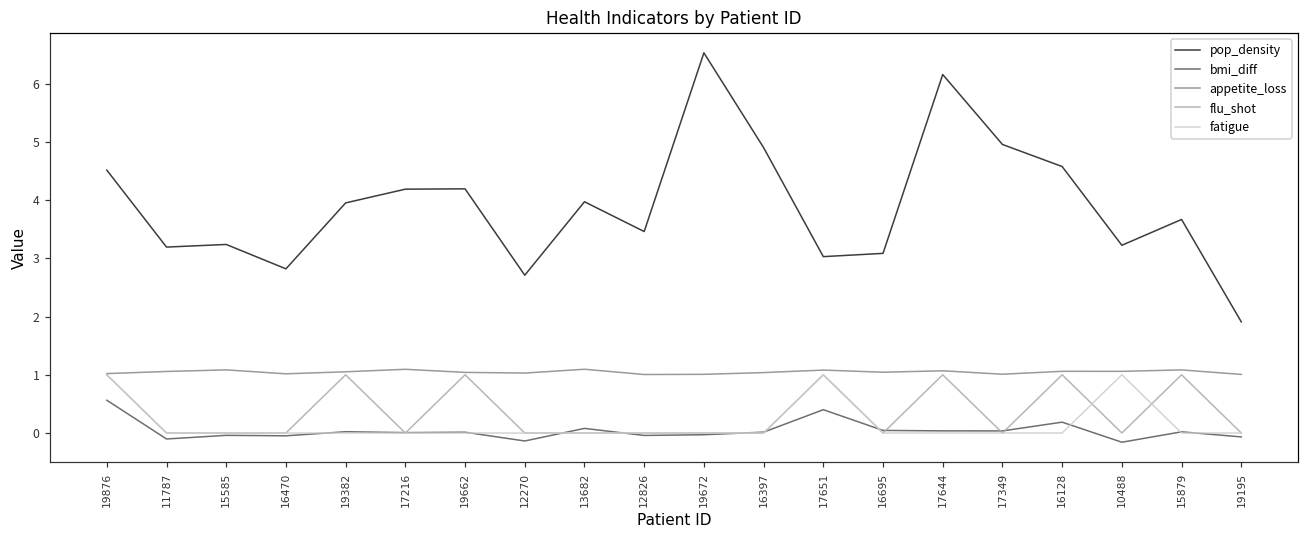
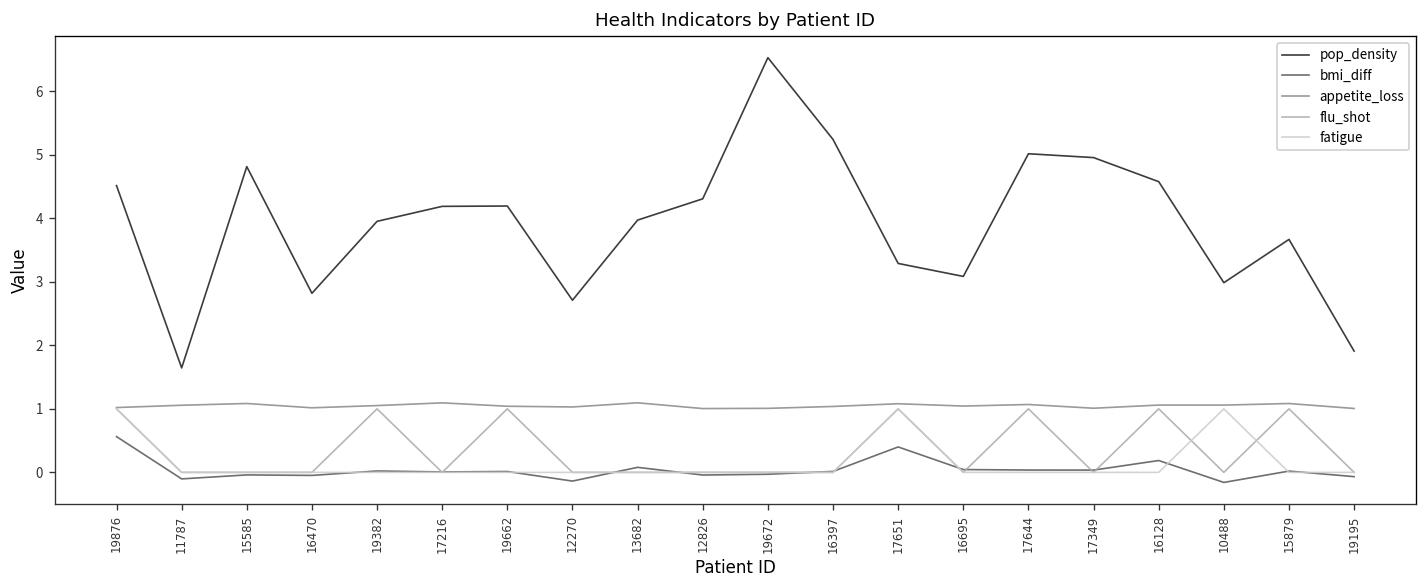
pop_density, 11787: 3.2 -> 1.6
pop_density, 15585: 3.2 -> 4.8
pop_density, 12826: 3.5 -> 4.3
pop_density, 16397: 4.9 -> 5.2
pop_density, 17651: 3.0 -> 3.3
pop_density, 17644: 6.2 -> 5.0
pop_density, 10488: 3.2 -> 3.0
